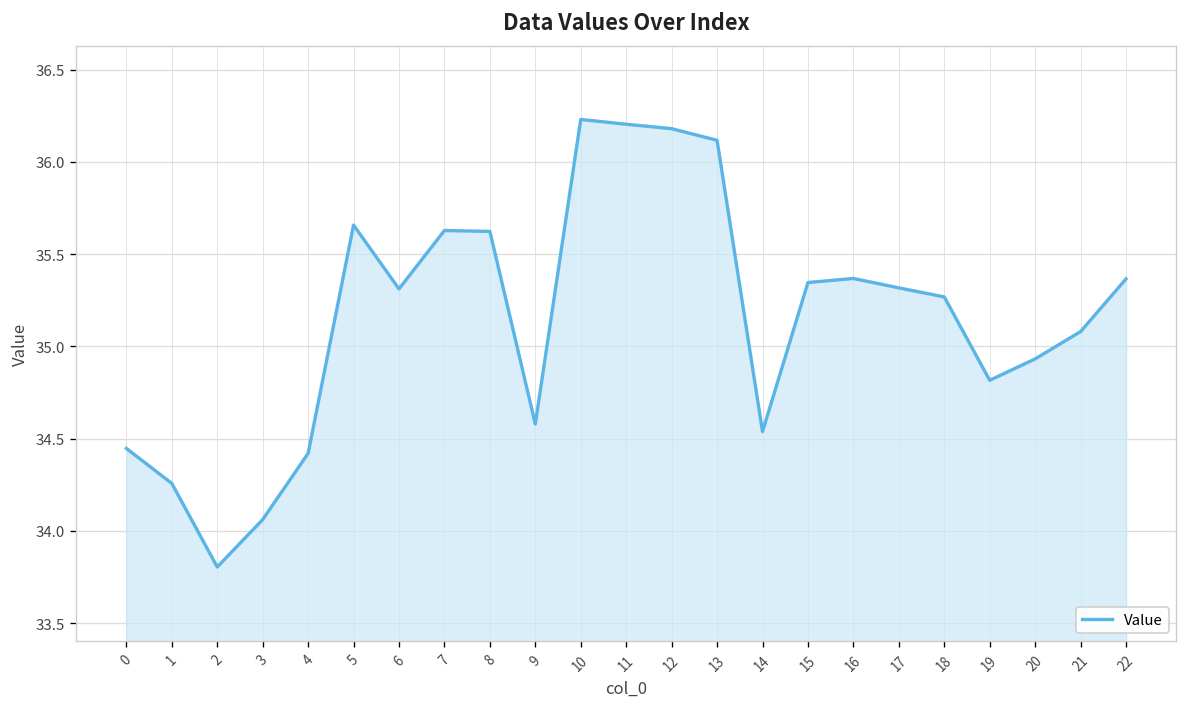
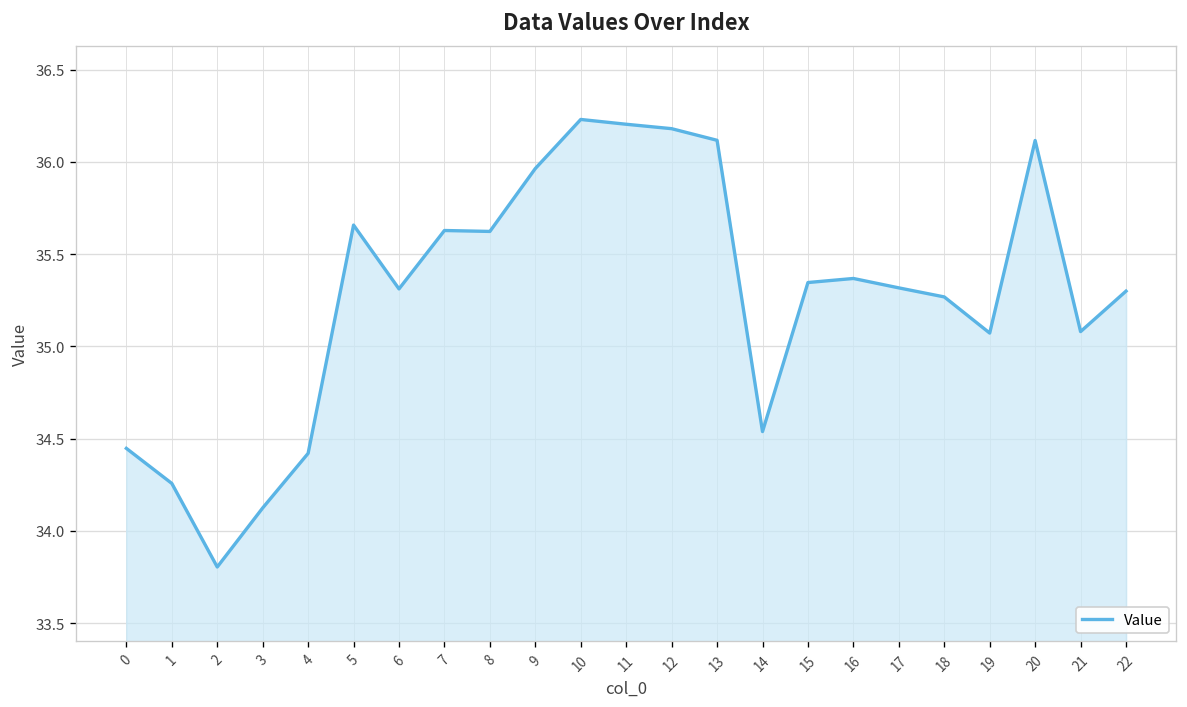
3: 34.06 -> 34.12
9: 34.58 -> 35.96
19: 34.82 -> 35.07
20: 34.93 -> 36.12
22: 35.37 -> 35.30
